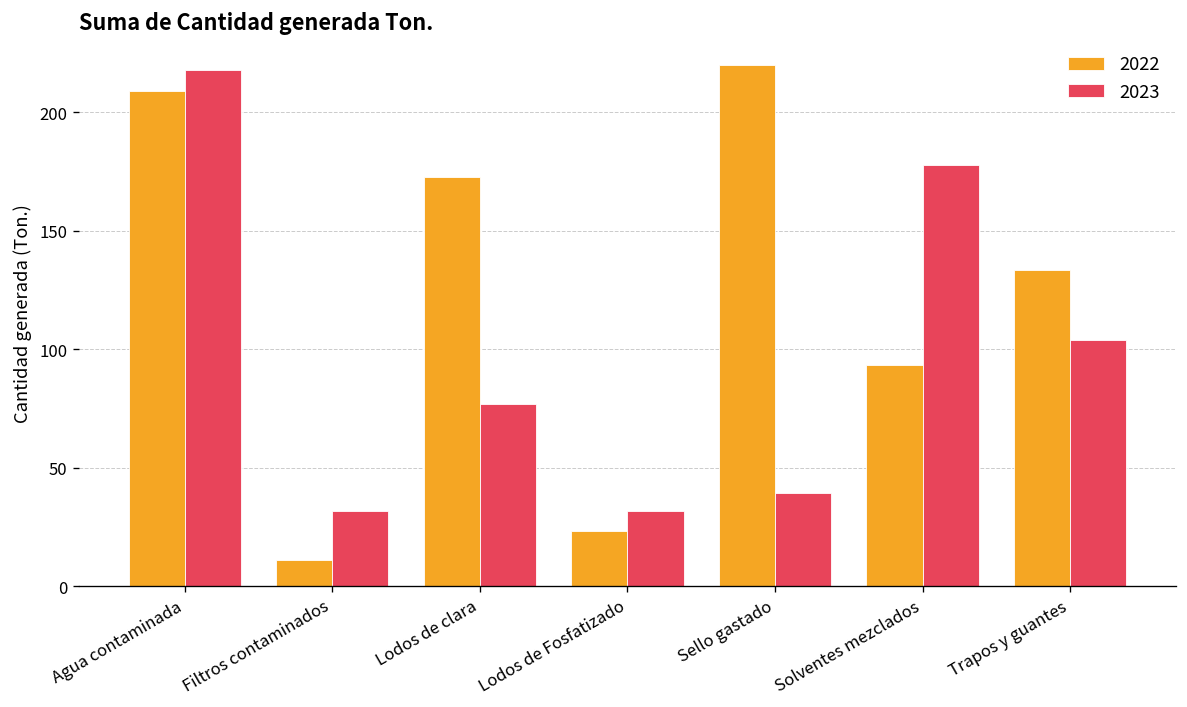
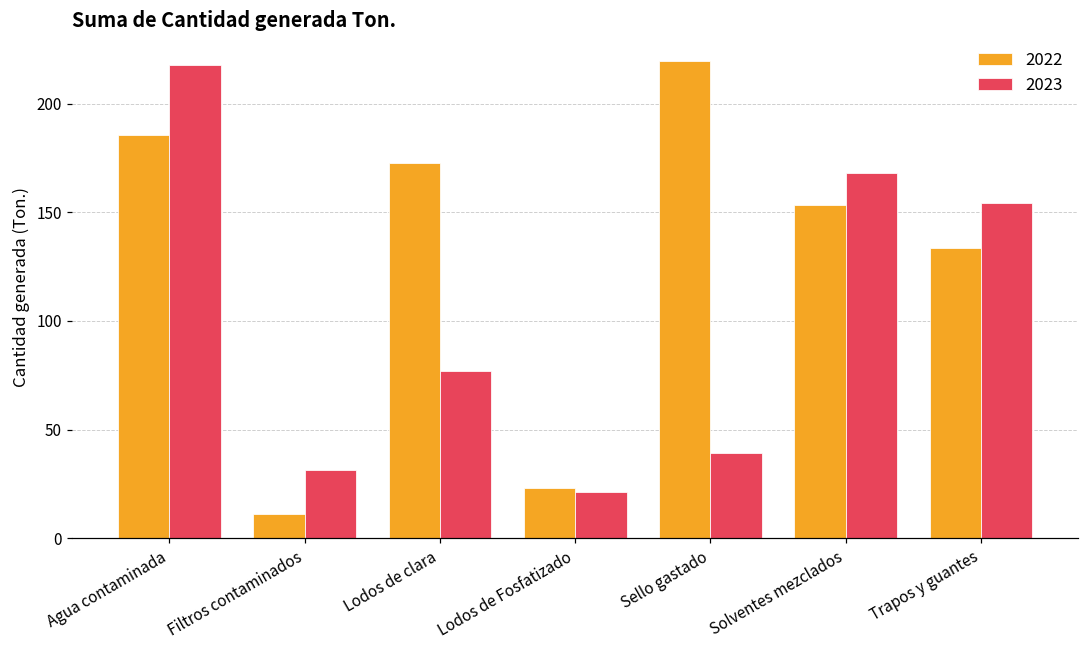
2022, Agua contaminada: 209 -> 186
2023, Lodos de Fosfatizado: 32 -> 21
2022, Solventes mezclados: 93 -> 153
2023, Solventes mezclados: 178 -> 168
2023, Trapos y guantes: 104 -> 154
